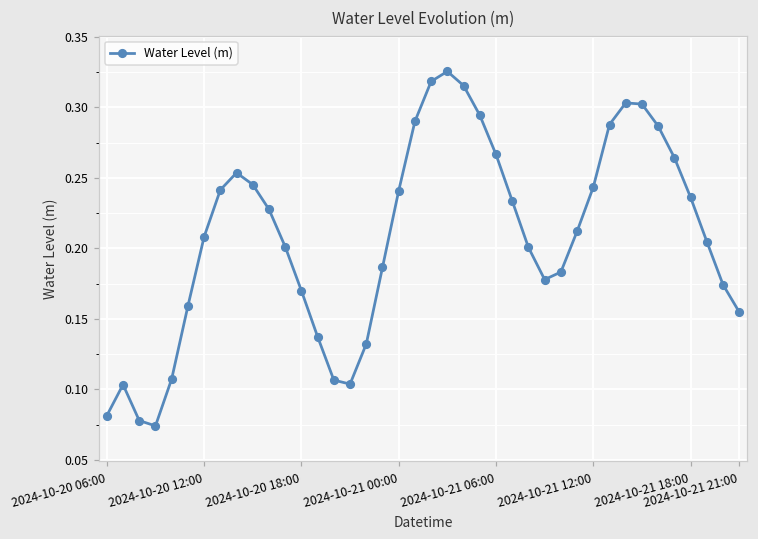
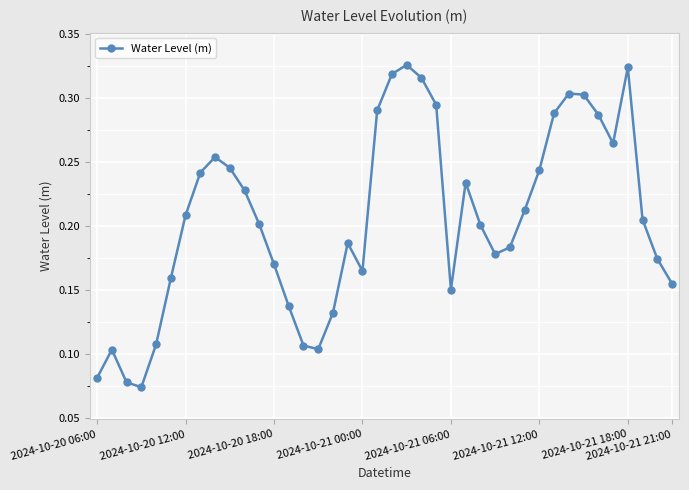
2024-10-21 00:00: 0.241 -> 0.165
2024-10-21 06:00: 0.267 -> 0.150
2024-10-21 18:00: 0.236 -> 0.324
